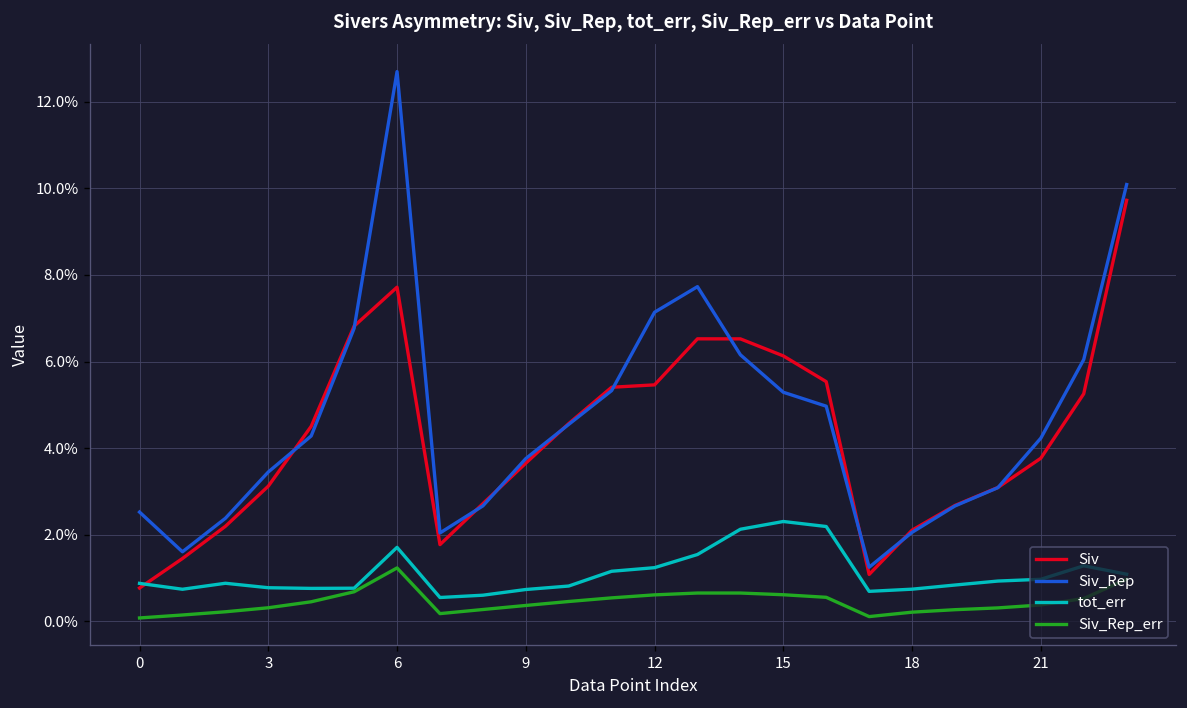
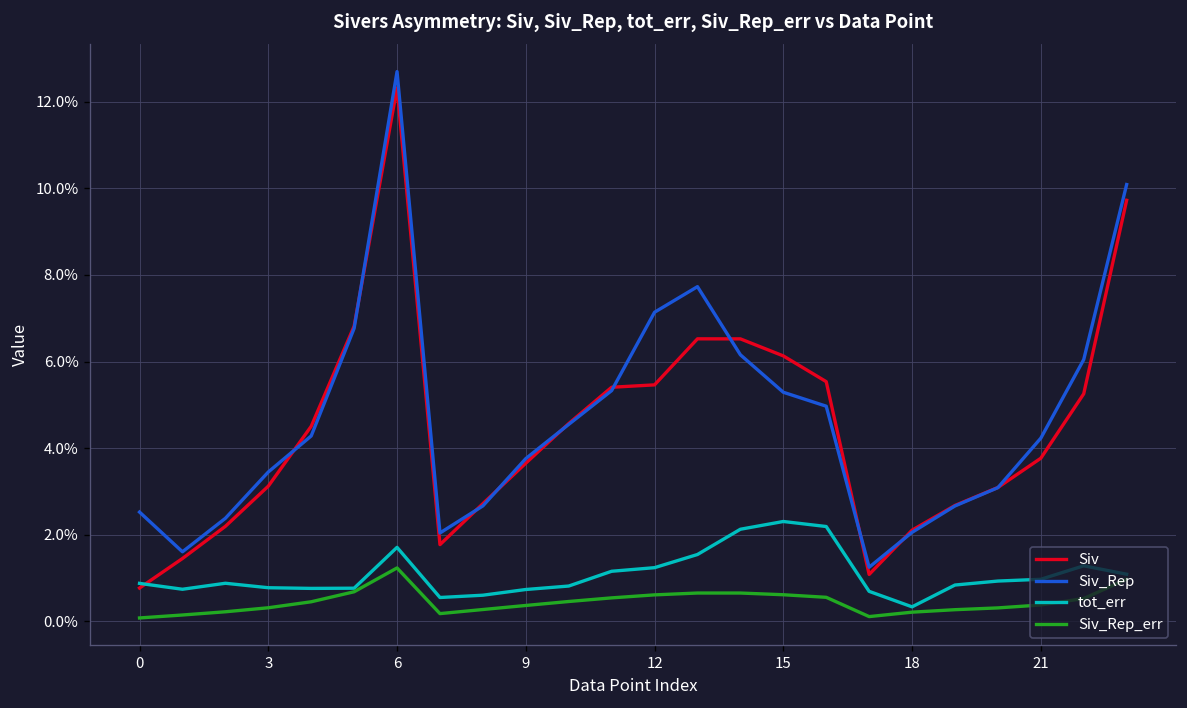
Siv, 6: 7.7% -> 12.3%
tot_err, 18: 0.7% -> 0.3%
